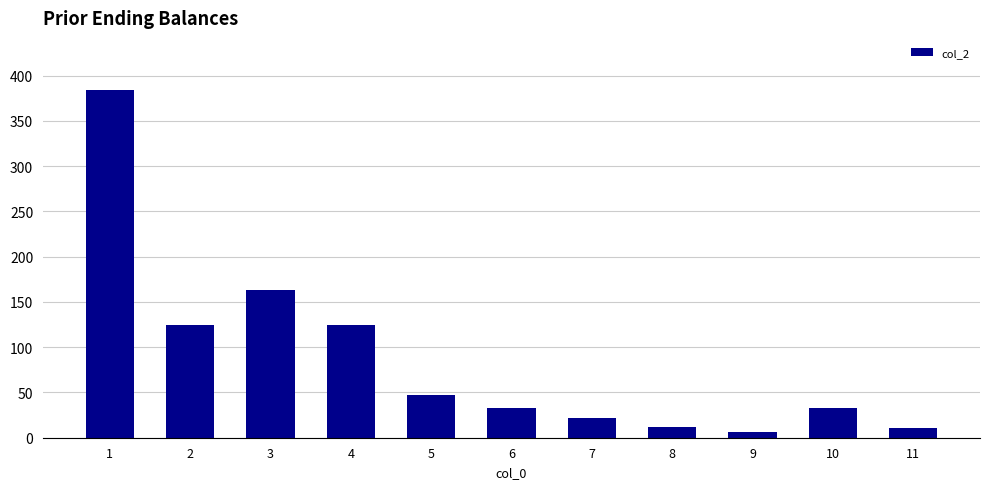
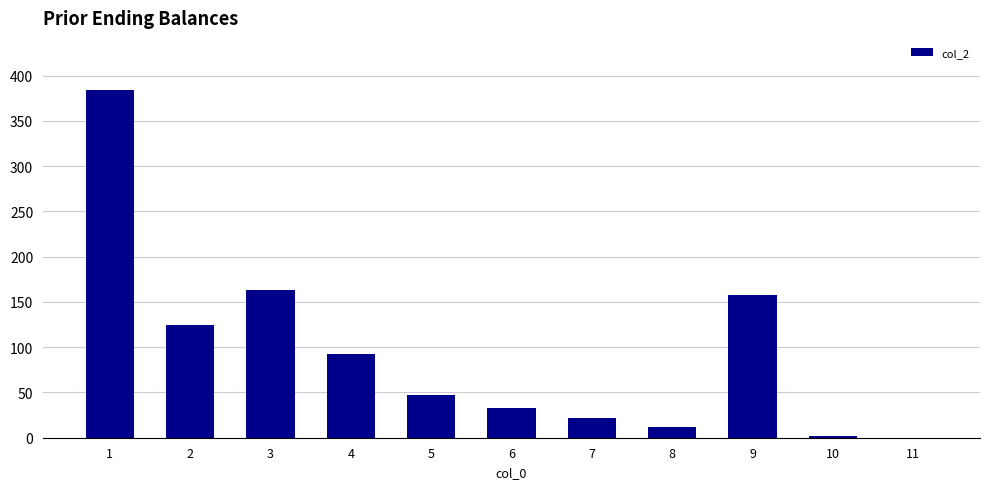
4: 130 -> 90
9: 10 -> 160
10: 30 -> 0
11: 10 -> 0
